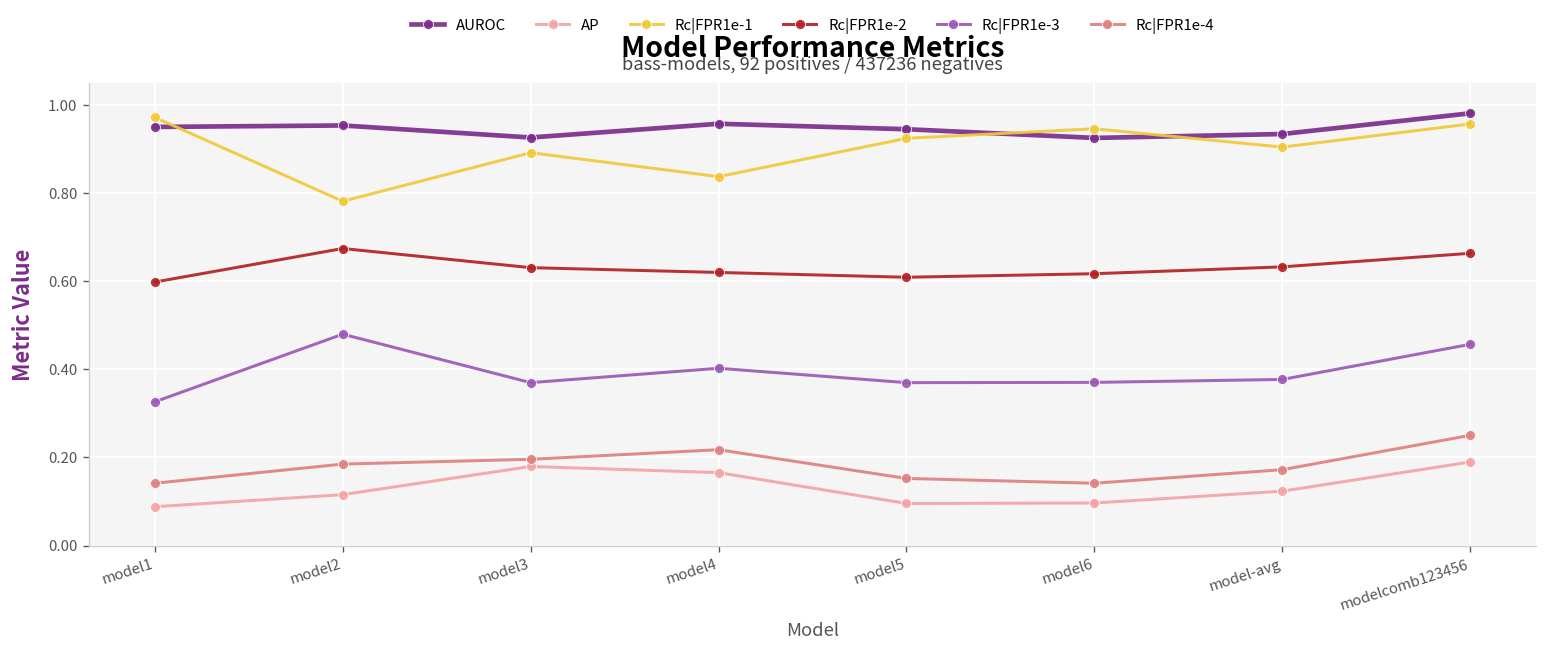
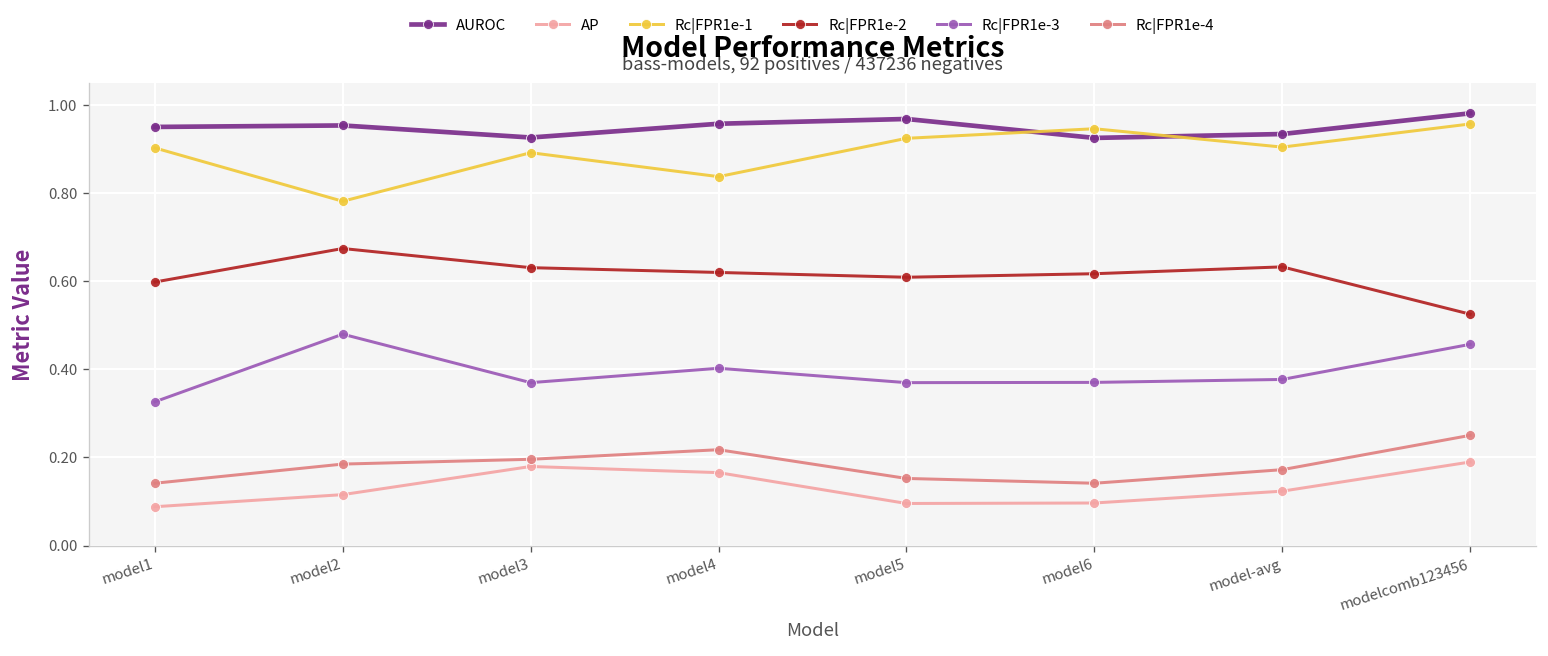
Rc|FPR1e-1, model1: 0.97 -> 0.90
AUROC, model5: 0.94 -> 0.97
Rc|FPR1e-2, modelcomb123456: 0.66 -> 0.52
